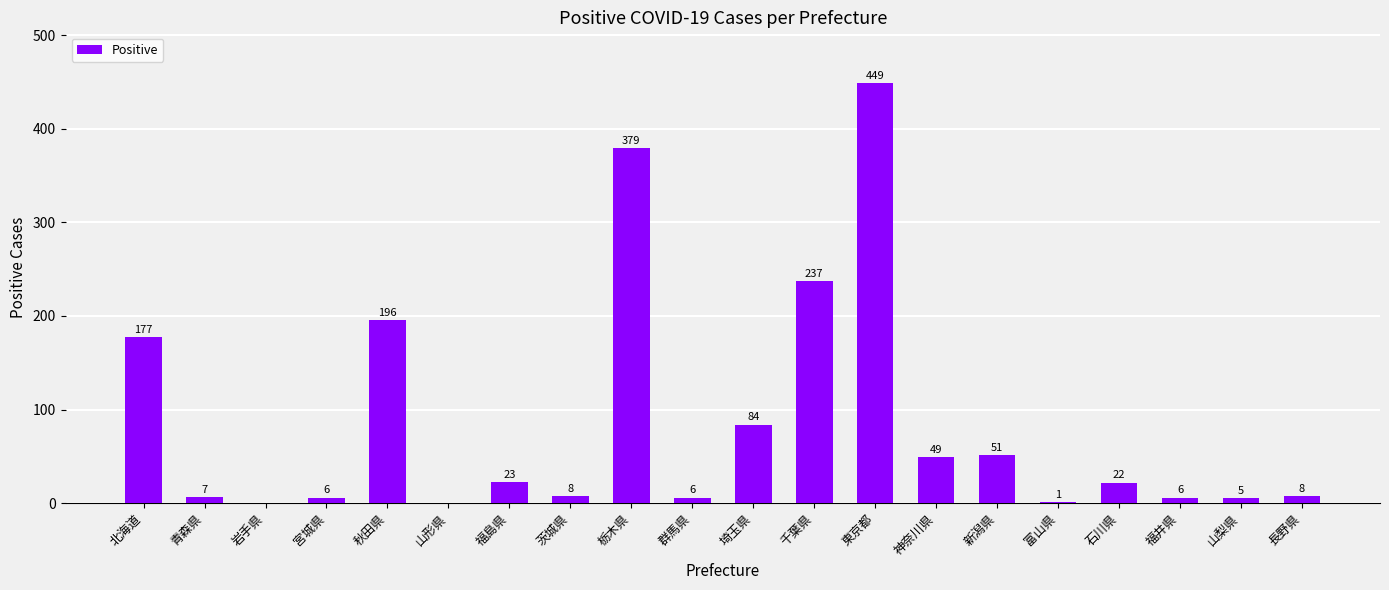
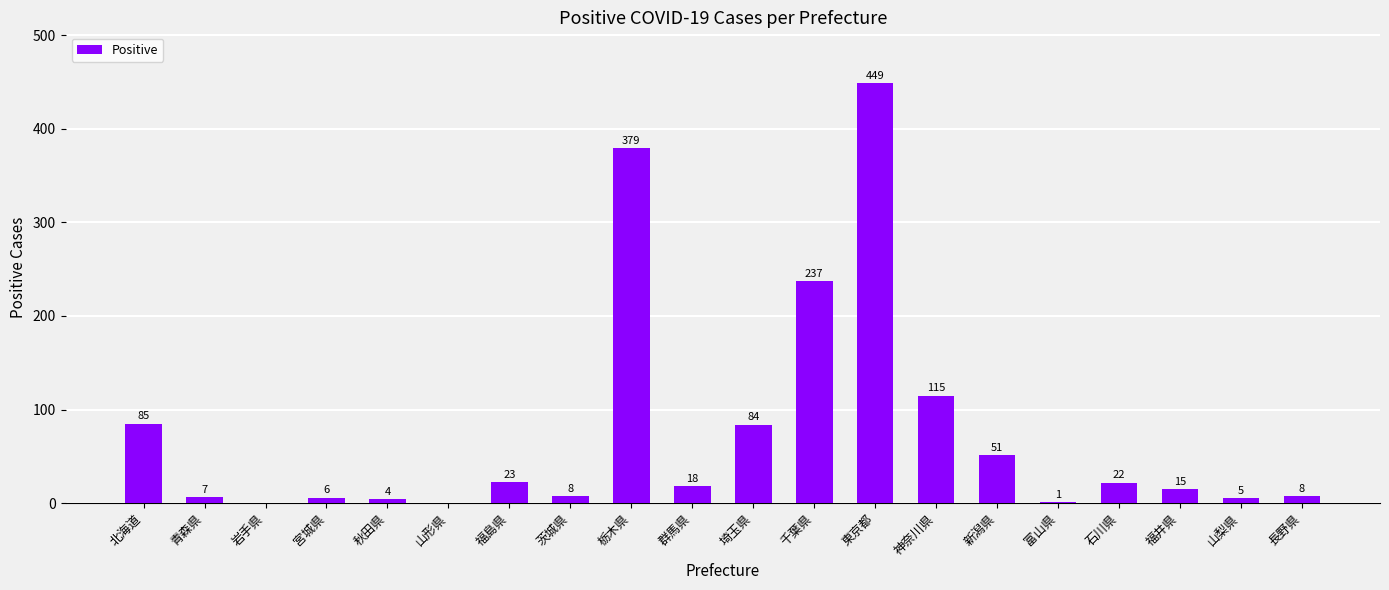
北海道: 177 -> 85
秋田県: 196 -> 4
群馬県: 6 -> 18
神奈川県: 49 -> 115
福井県: 6 -> 15
